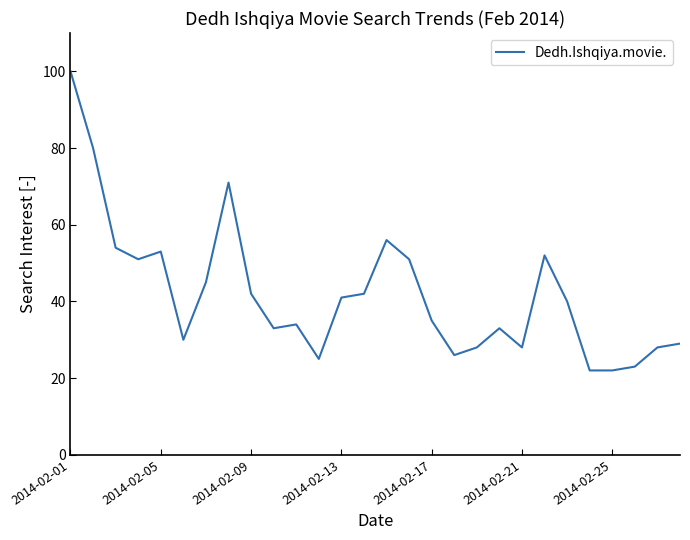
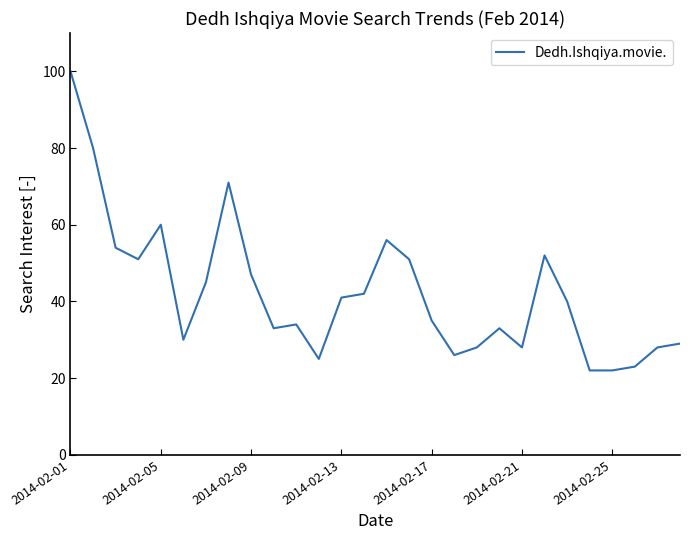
2014-02-05: 53 -> 60
2014-02-09: 42 -> 47
